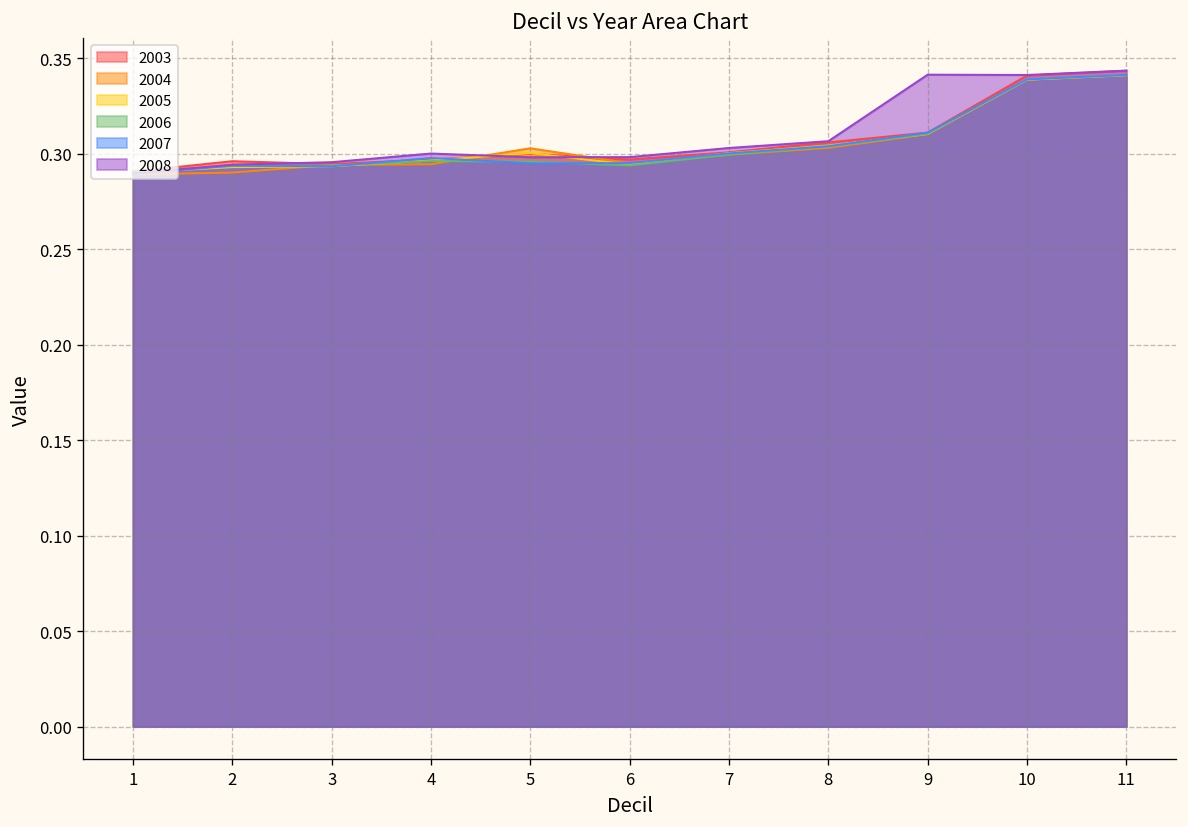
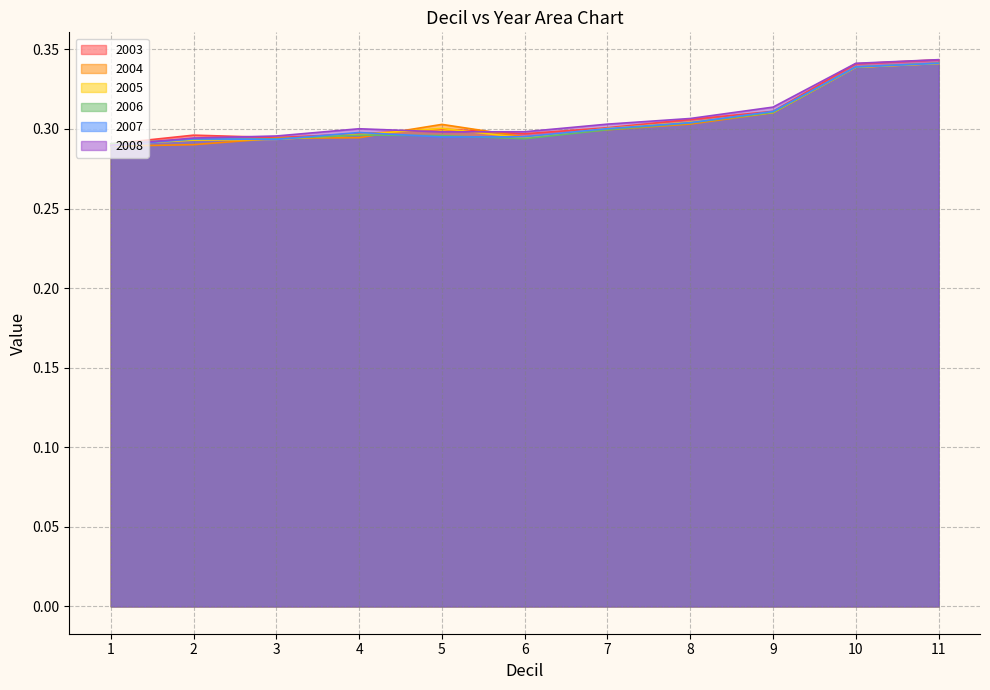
2008, 9: 0.341 -> 0.314
